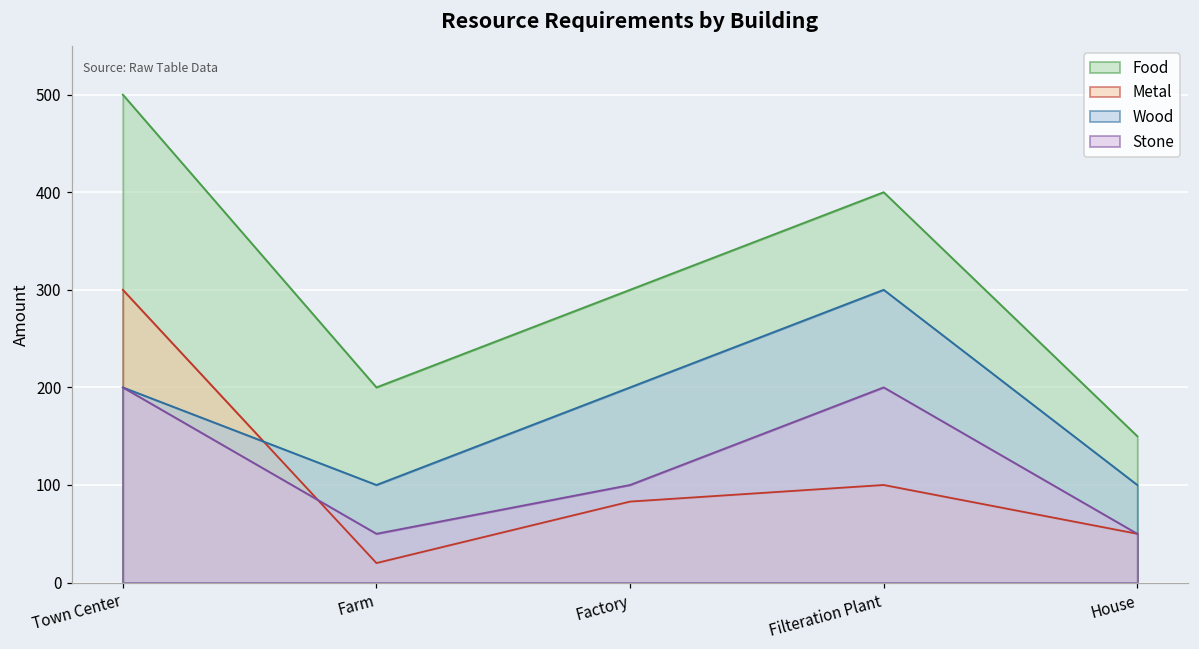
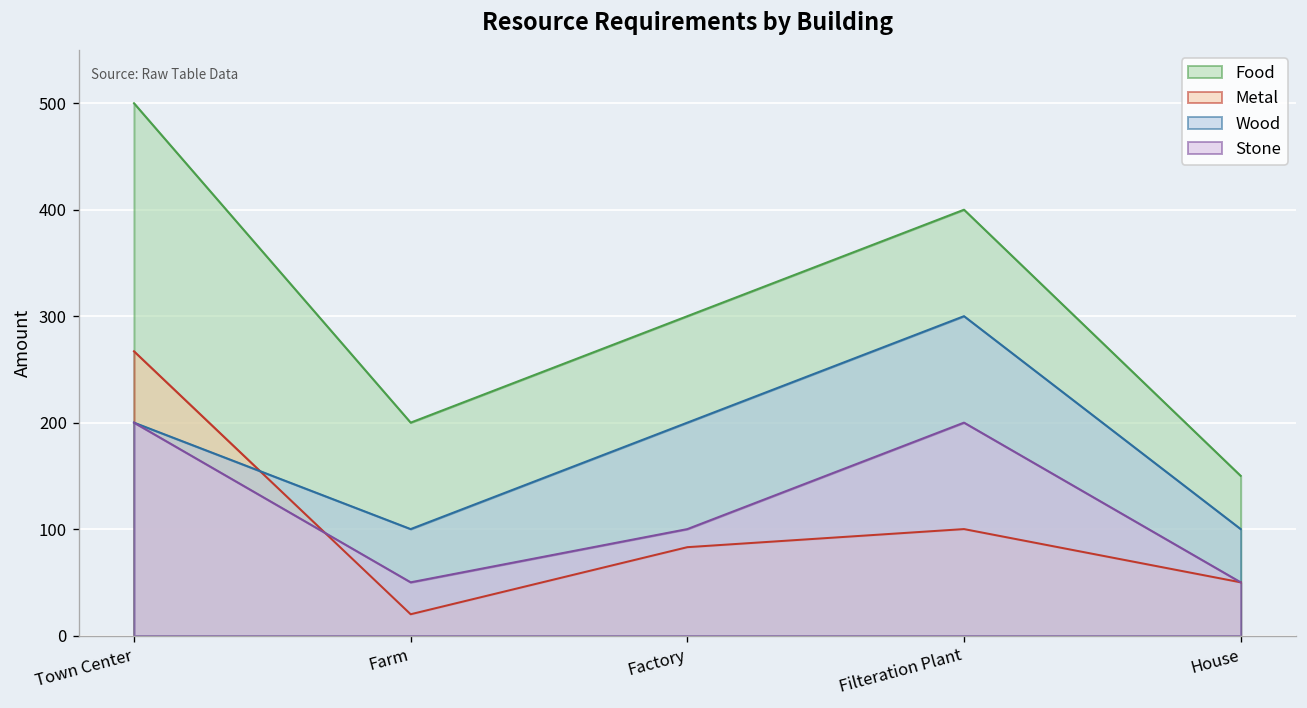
Metal, Town Center: 300 -> 270
